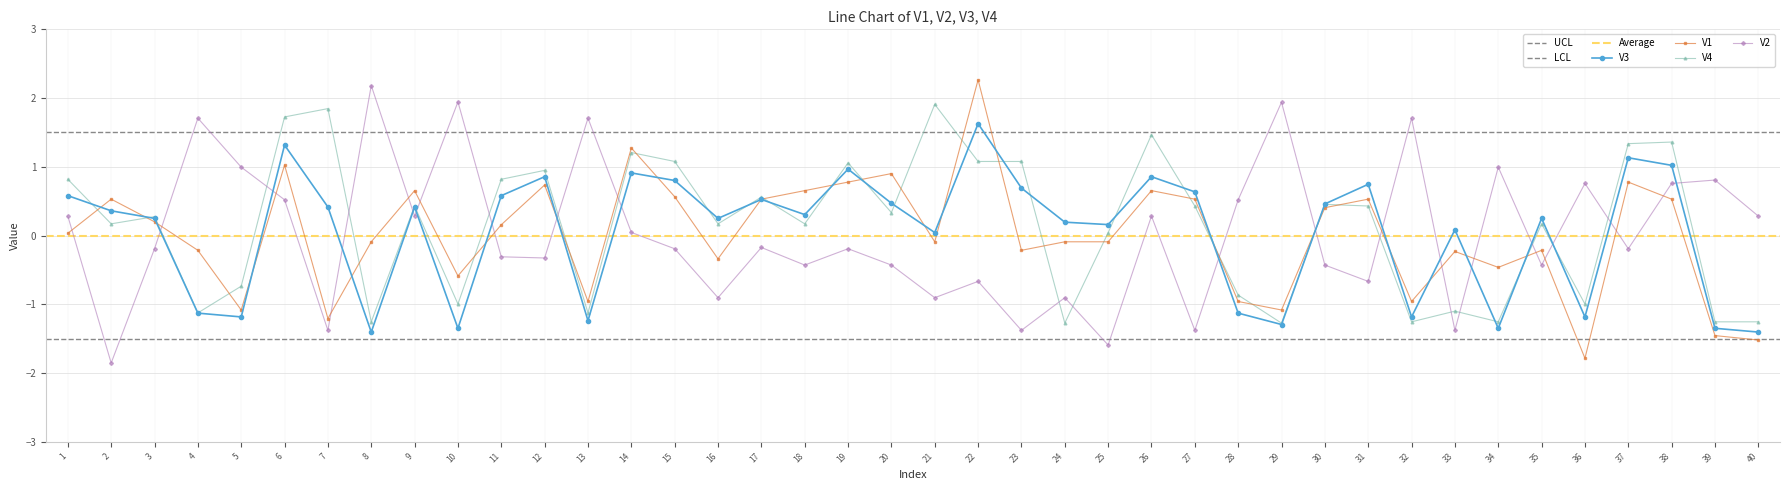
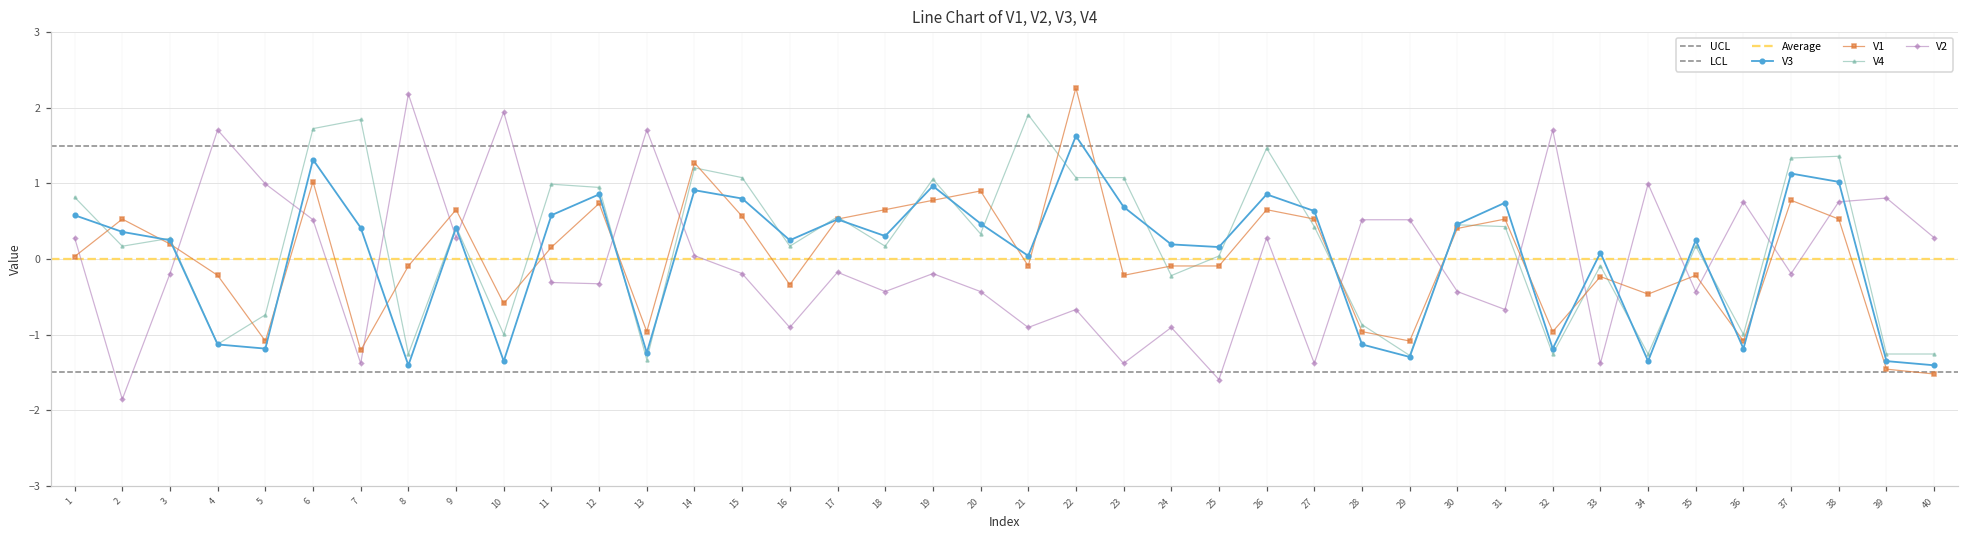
V4, 11: 0.8 -> 1.0
V4, 13: -1.1 -> -1.3
V4, 24: -1.3 -> -0.2
V2, 29: 1.9 -> 0.5
V4, 33: -1.1 -> -0.1
V1, 36: -1.8 -> -1.1
